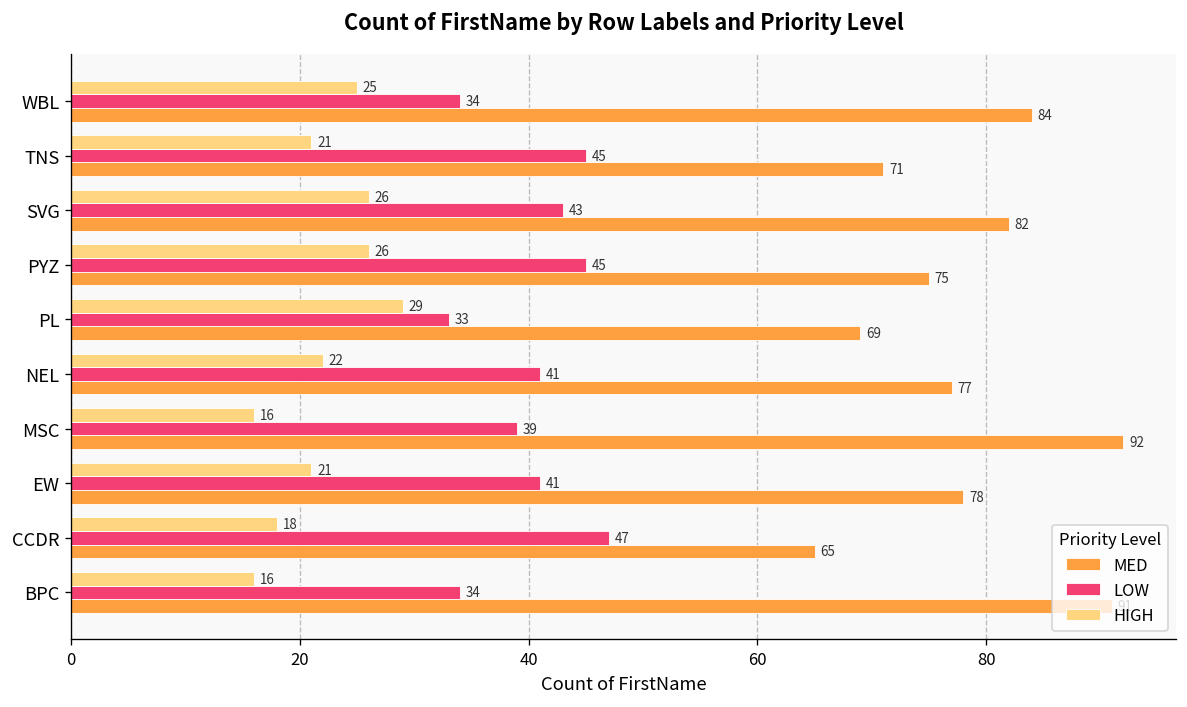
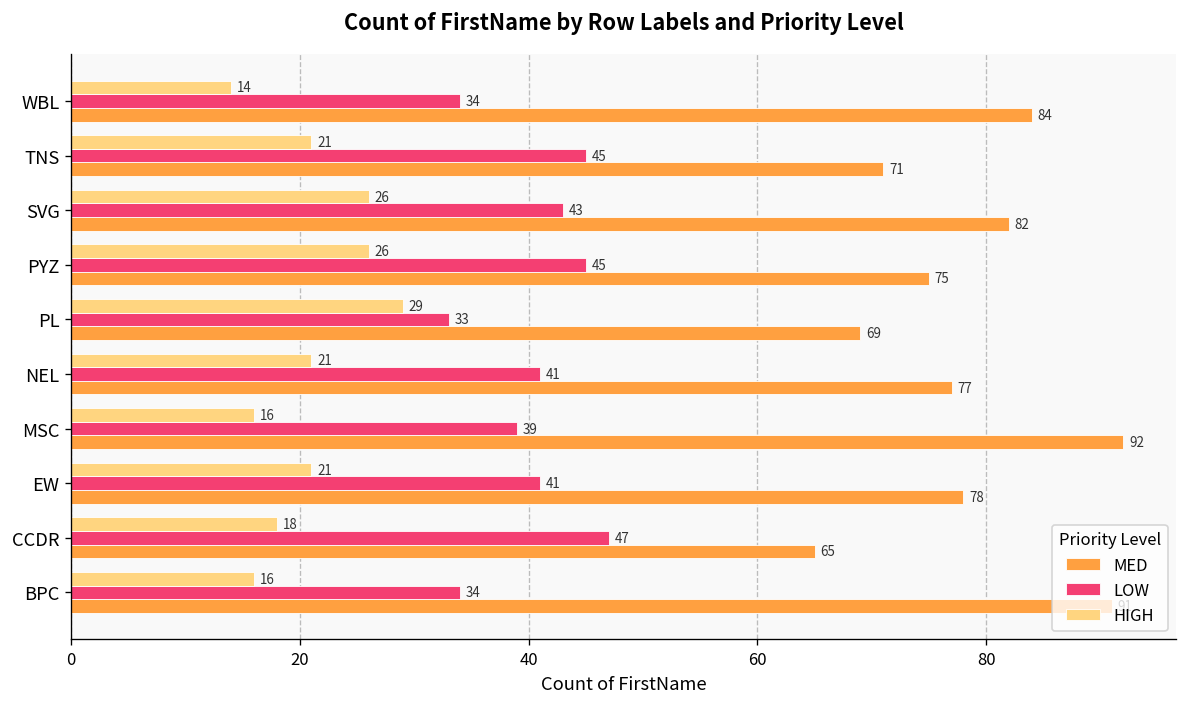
HIGH, WBL: 25 -> 14
HIGH, NEL: 22 -> 21
